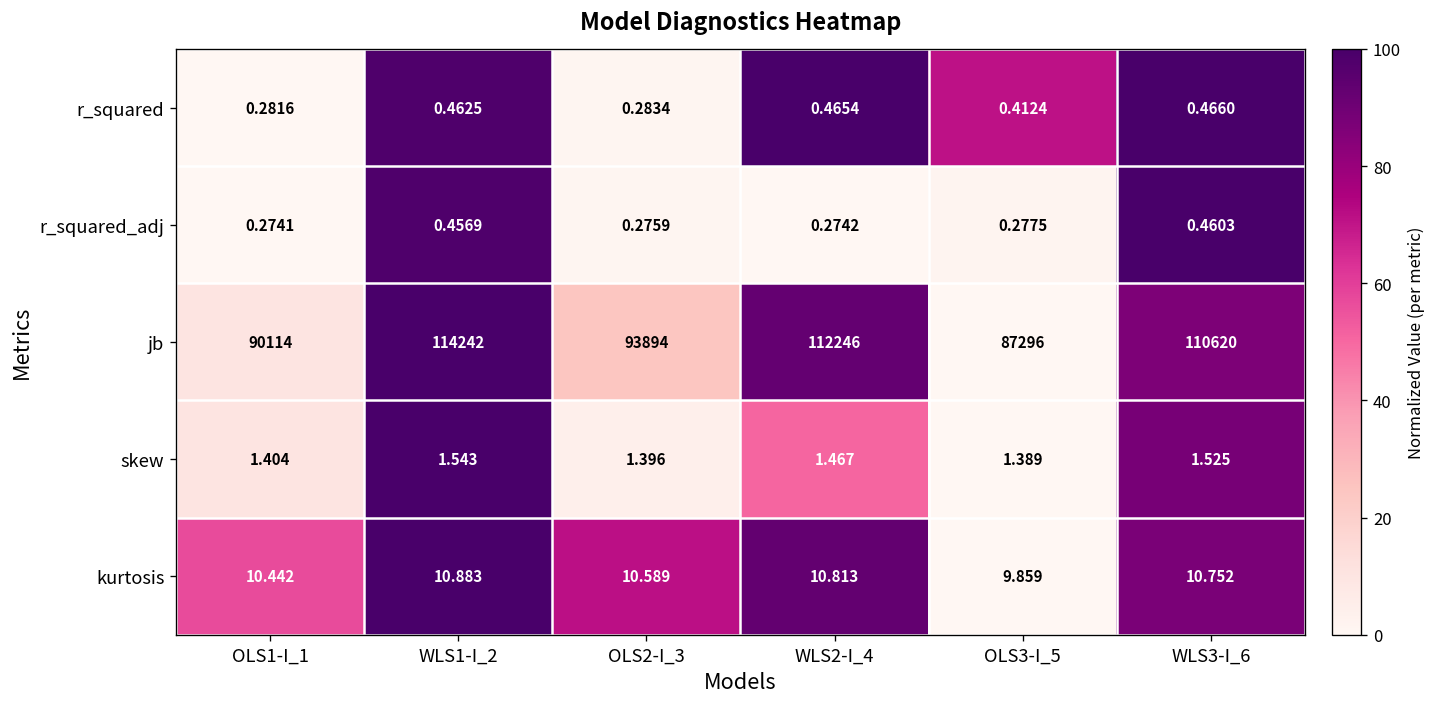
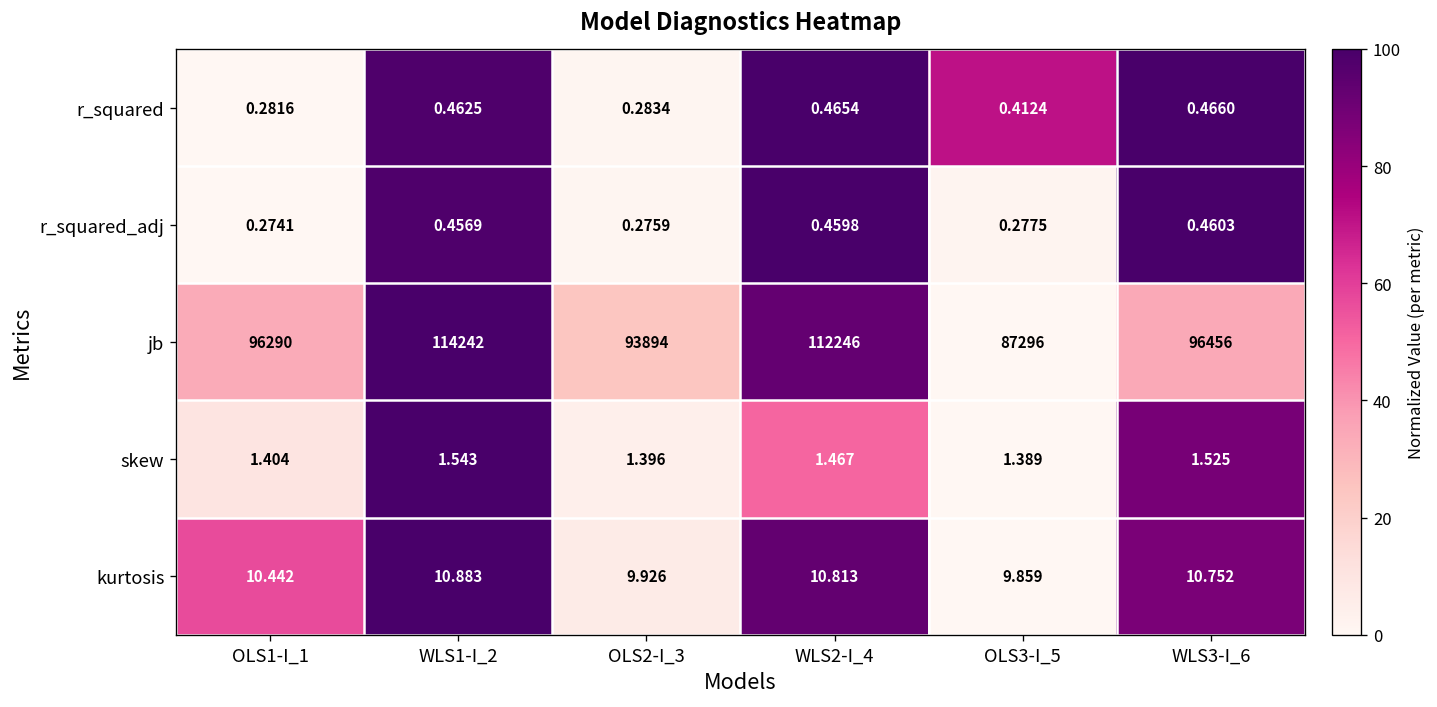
r_squared_adj, WLS2-I_4: 0.2742 -> 0.4598
jb, OLS1-I_1: 90114 -> 96290
jb, WLS3-I_6: 110620 -> 96456
kurtosis, OLS2-I_3: 10.589 -> 9.926
